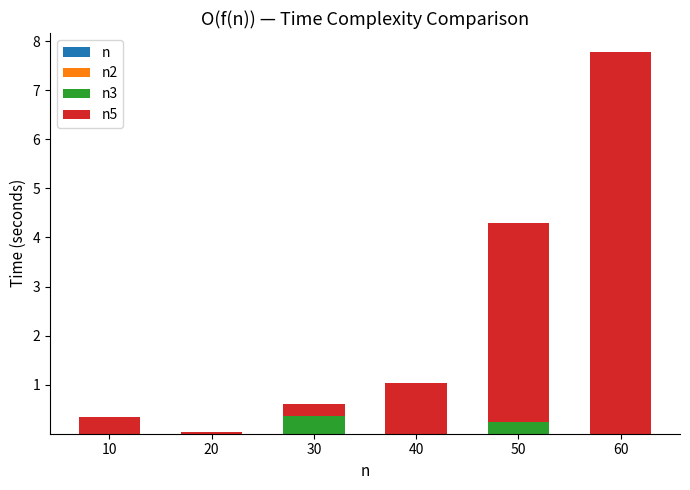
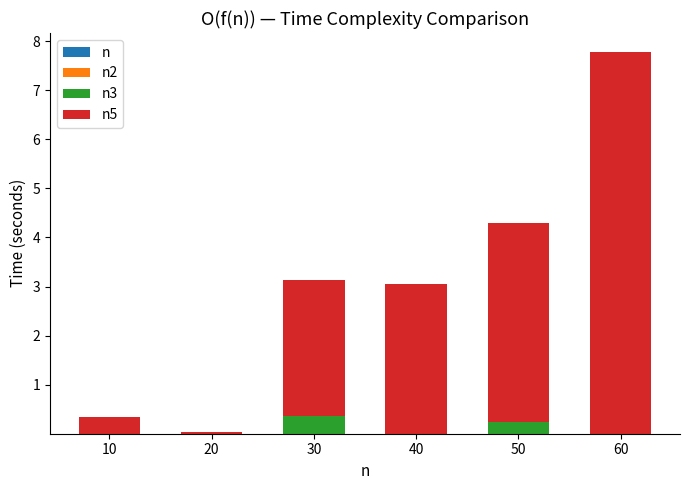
n5, 30: 0.2 -> 2.8
n5, 40: 1.0 -> 3.0
